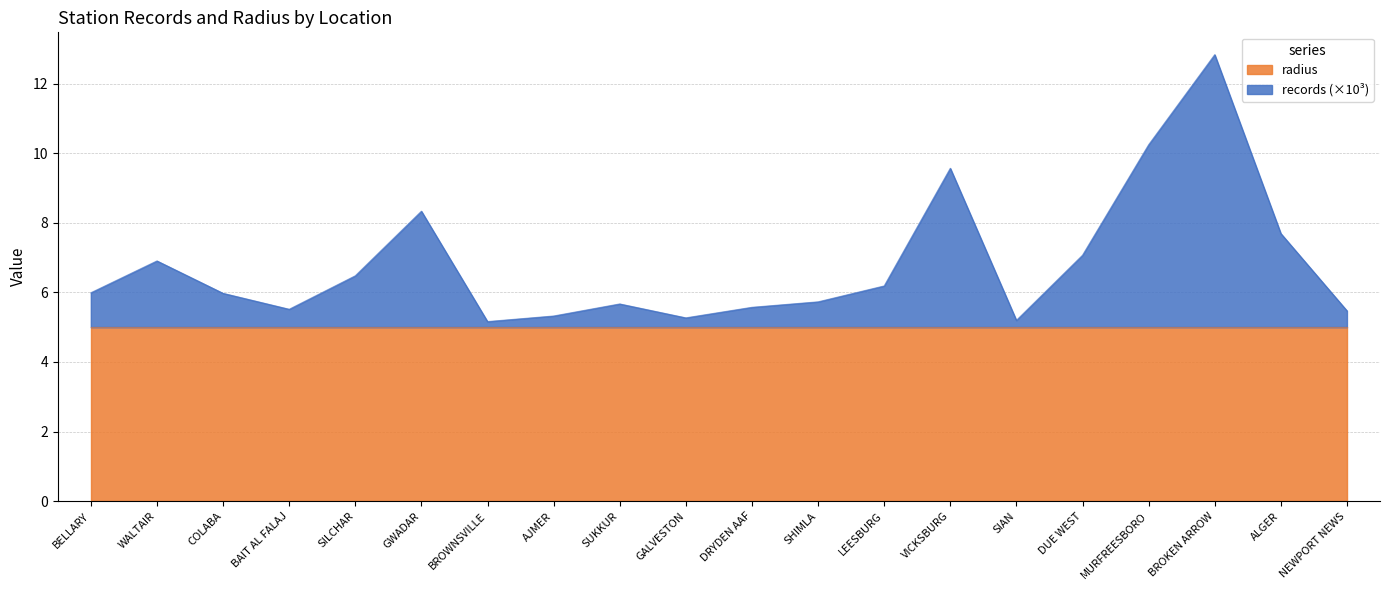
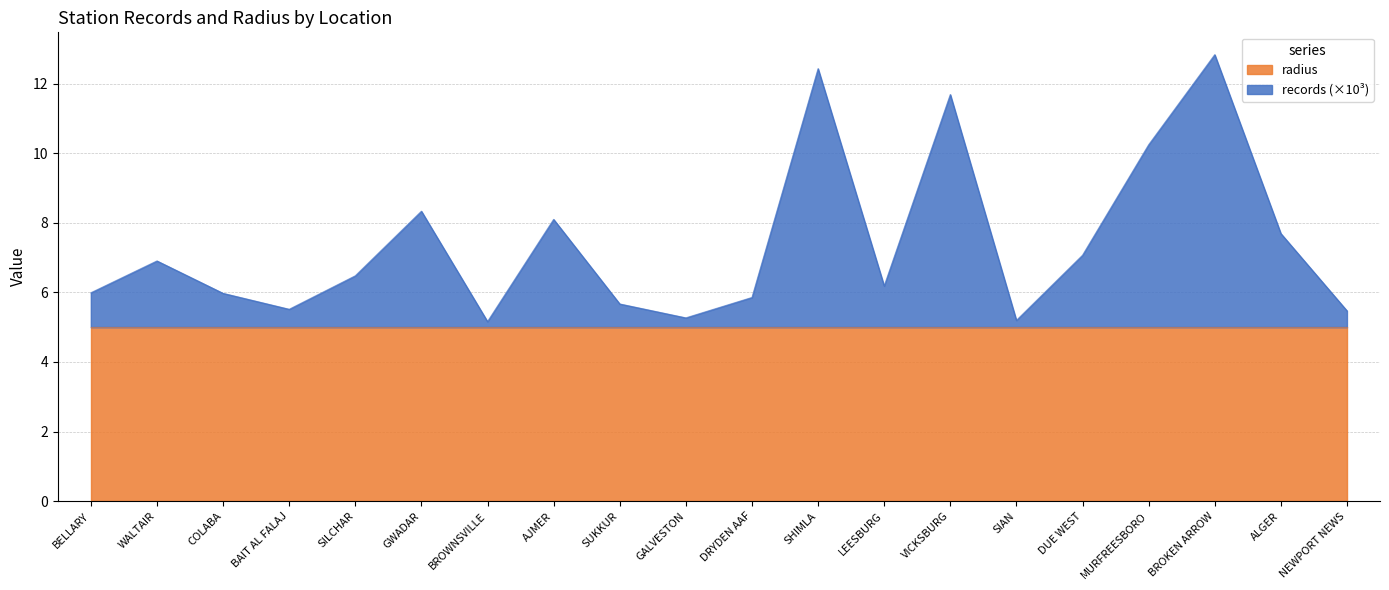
records (×10³), AJMER: 5.3 -> 8.1
records (×10³), DRYDEN AAF: 5.6 -> 5.9
records (×10³), SHIMLA: 5.7 -> 12.4
records (×10³), VICKSBURG: 9.6 -> 11.7
